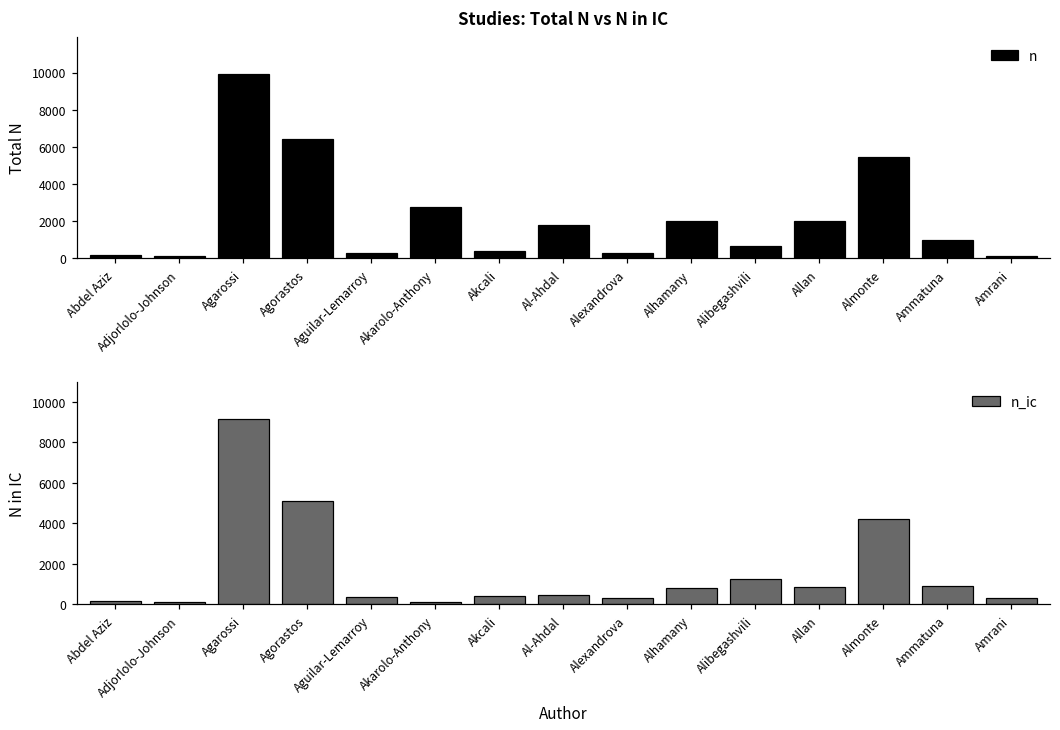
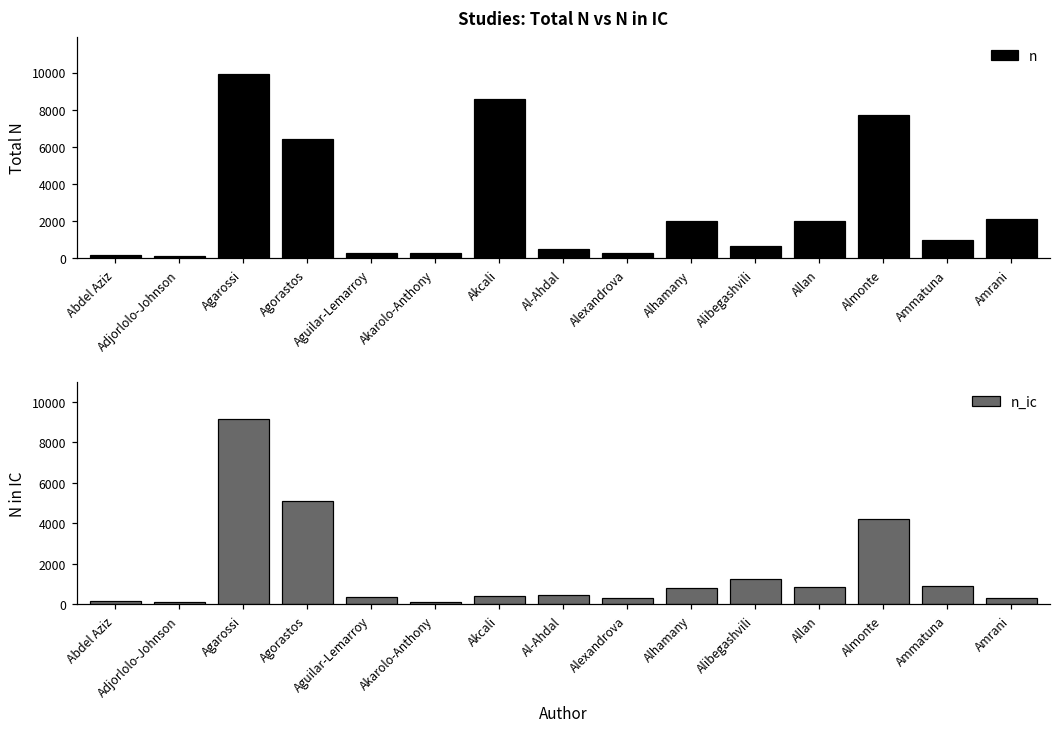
Studies: Total N vs N in IC, Akarolo-Anthony: 2800 -> 300
Studies: Total N vs N in IC, Akcali: 400 -> 8600
Studies: Total N vs N in IC, Al-Ahdal: 1800 -> 500
Studies: Total N vs N in IC, Almonte: 5400 -> 7700
Studies: Total N vs N in IC, Amrani: 100 -> 2100
